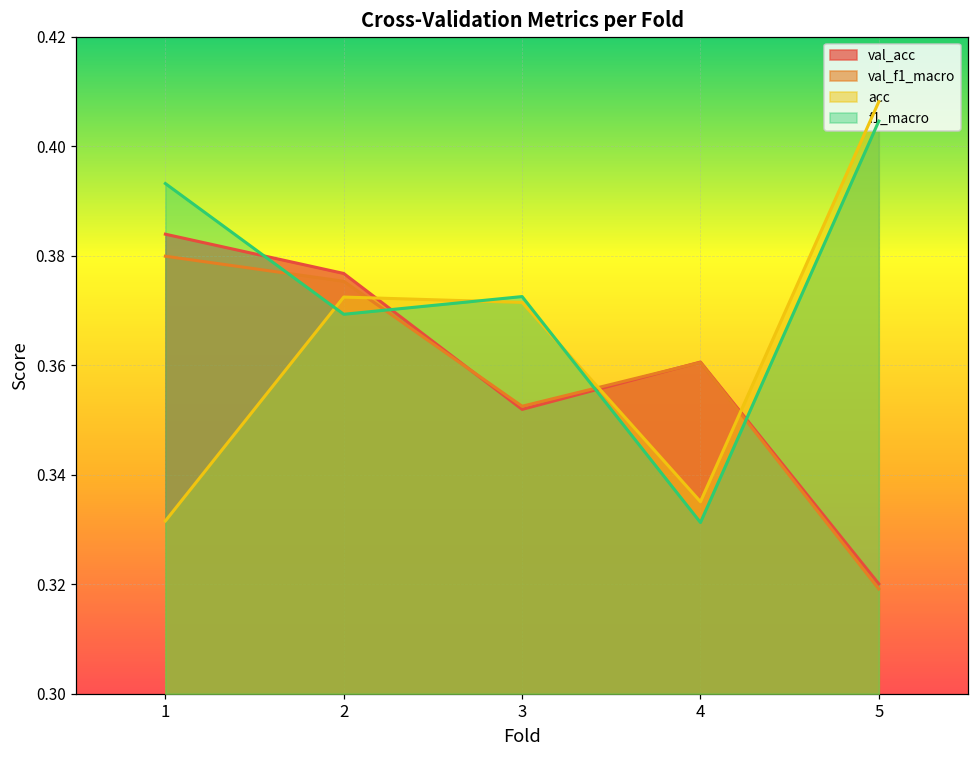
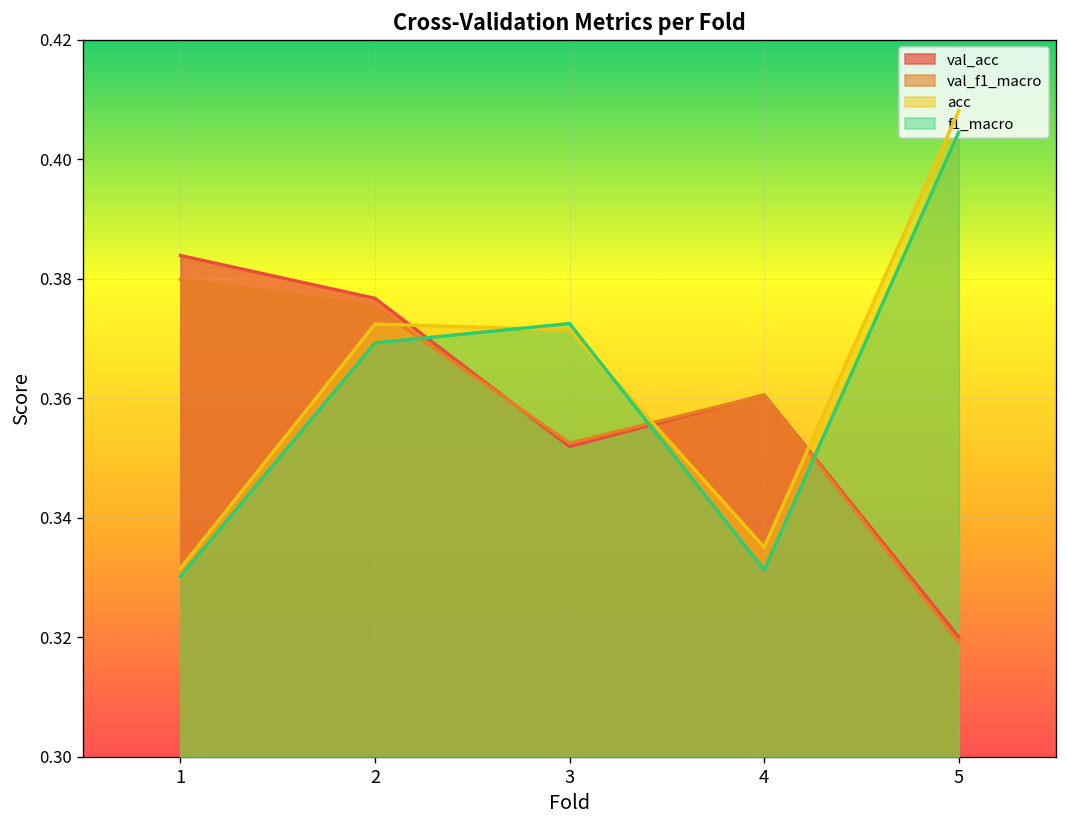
f1_macro, 1: 0.393 -> 0.330
